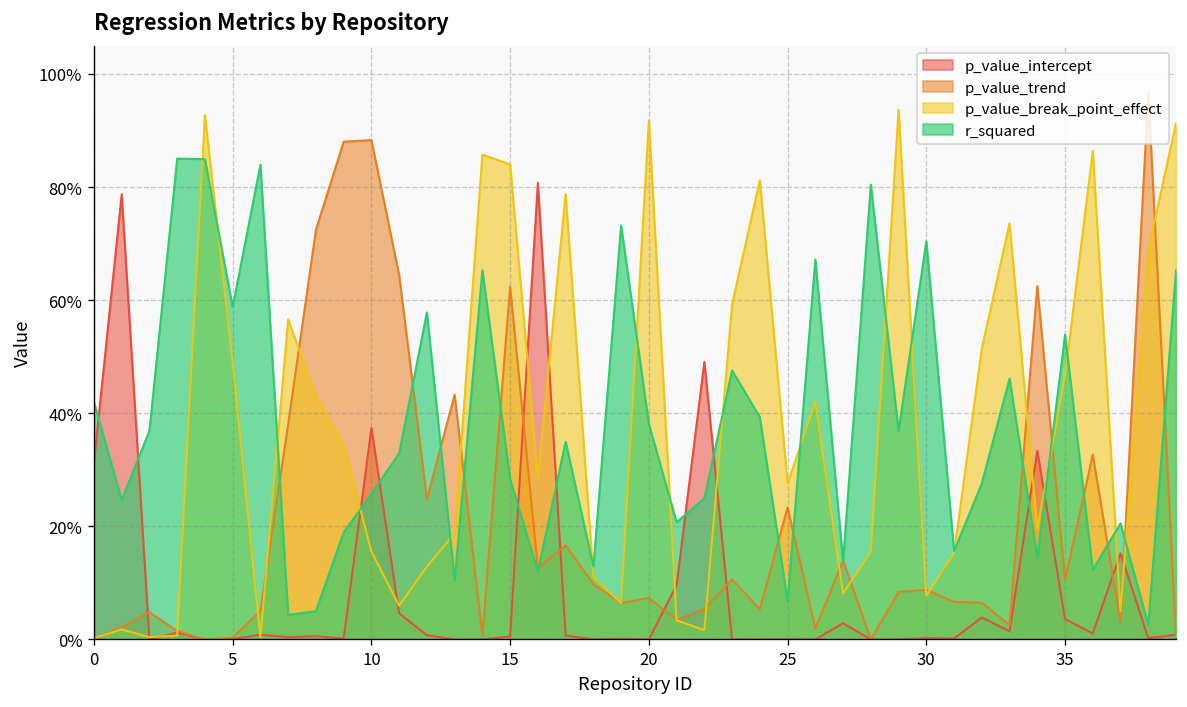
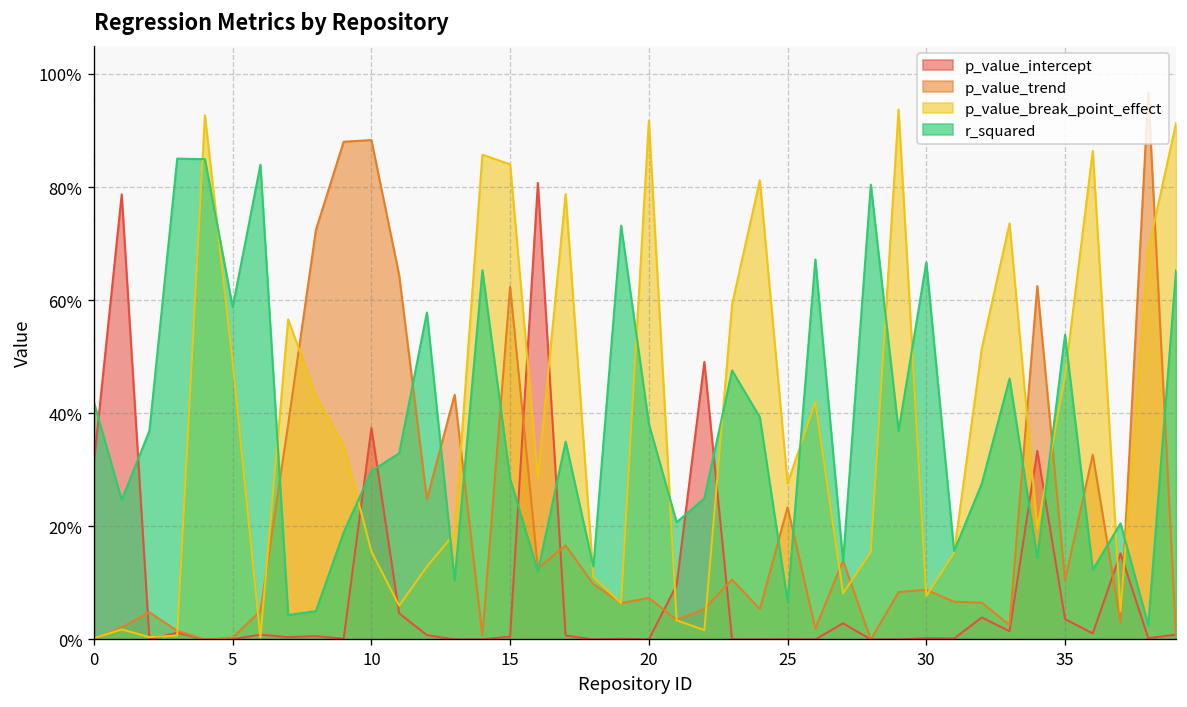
r_squared, 10: 26% -> 30%
r_squared, 30: 70% -> 67%
